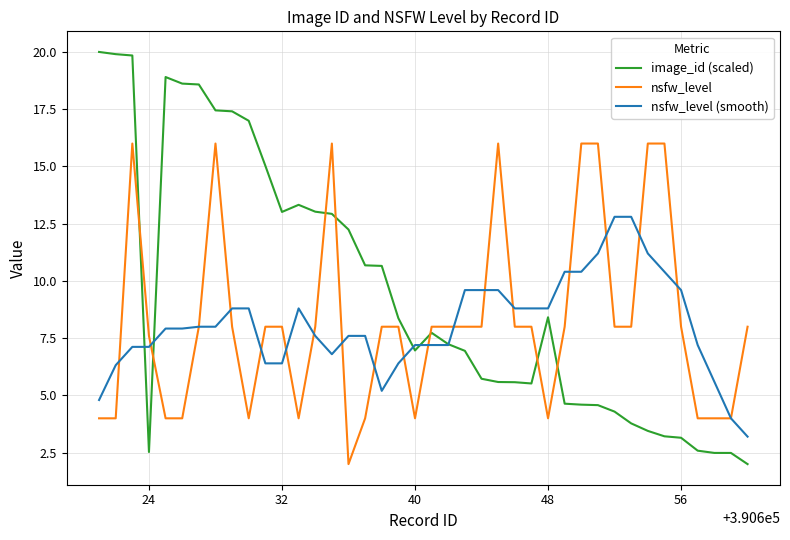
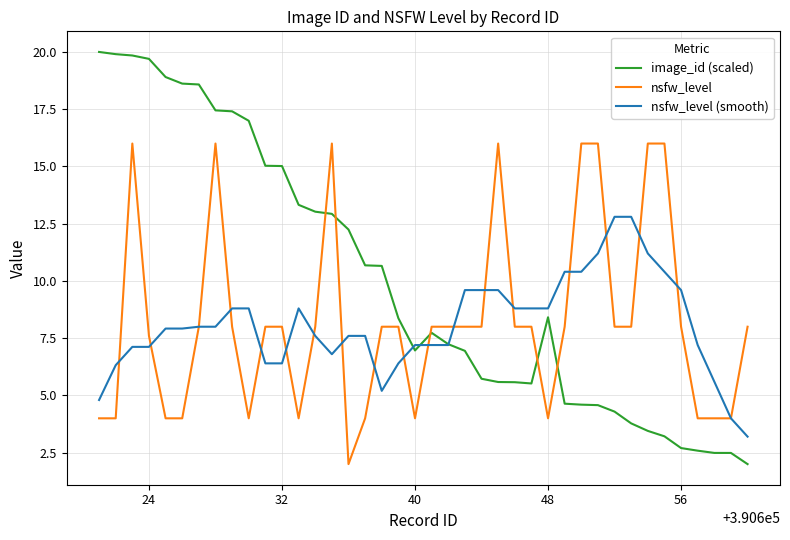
image_id (scaled), 24: 2.5 -> 19.7
image_id (scaled), 32: 13.0 -> 15.0
image_id (scaled), 56: 3.2 -> 2.7
